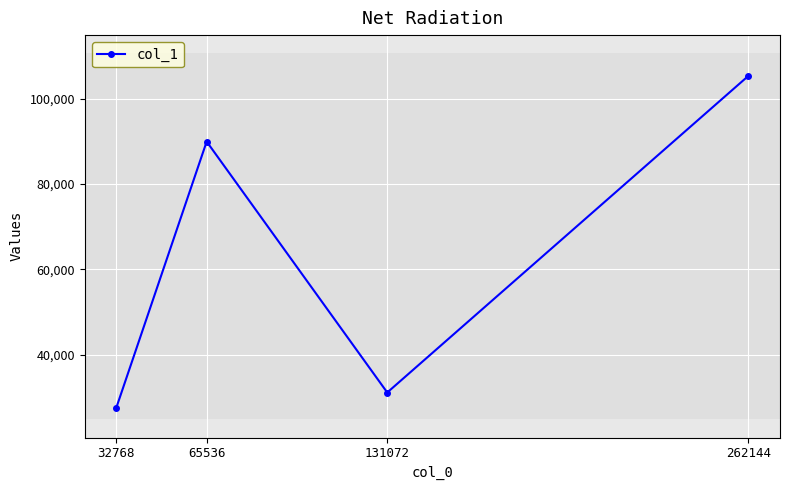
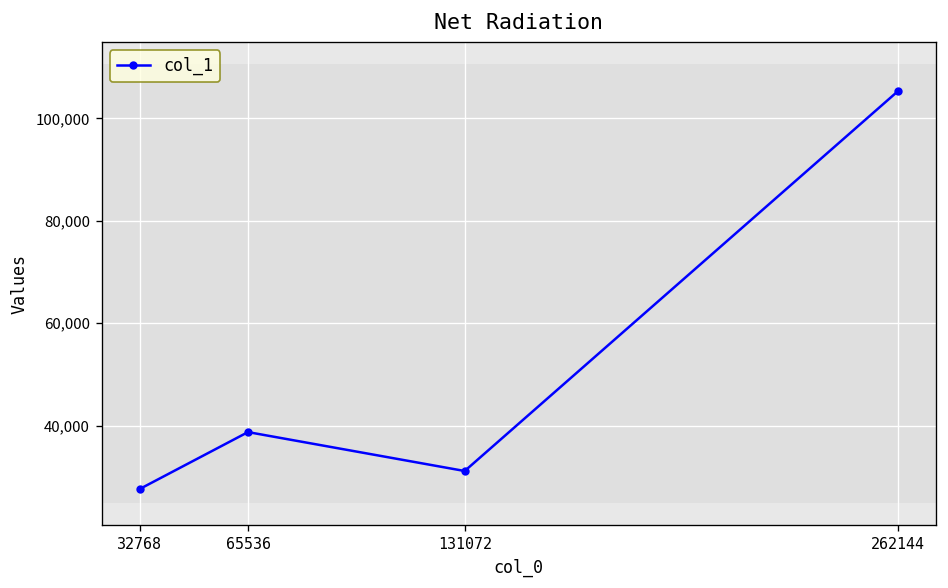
65536: 90,000 -> 39,000
